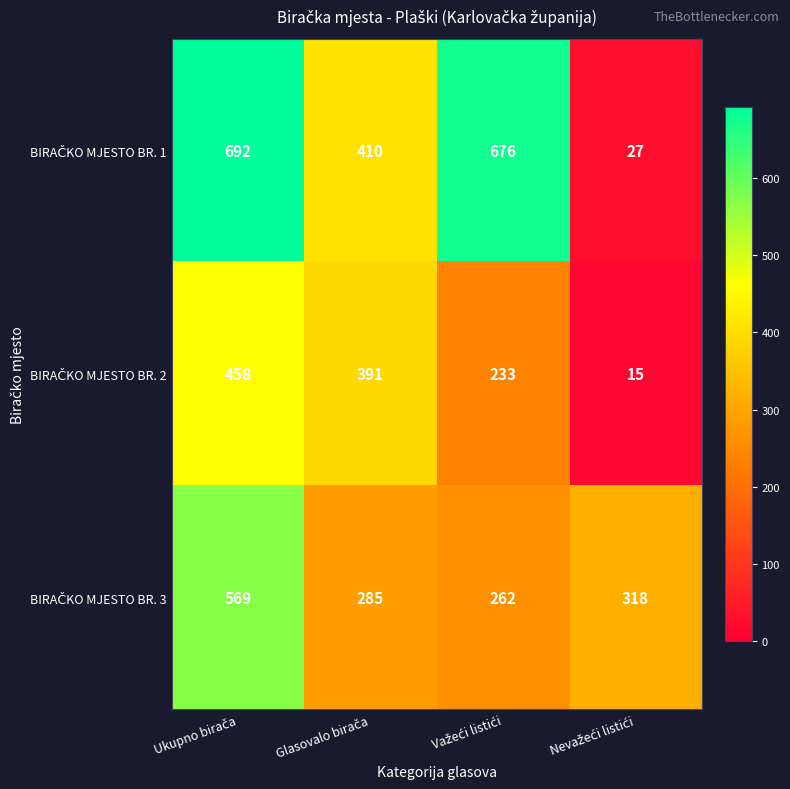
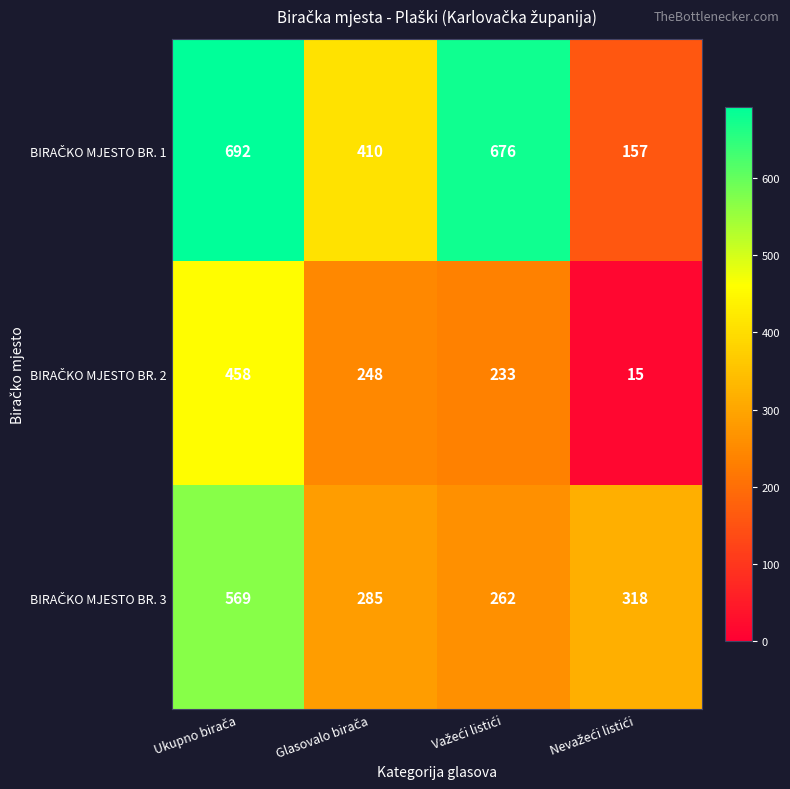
BIRAČKO MJESTO BR. 1, Nevažeći listići: 27 -> 157
BIRAČKO MJESTO BR. 2, Glasovalo birača: 391 -> 248
